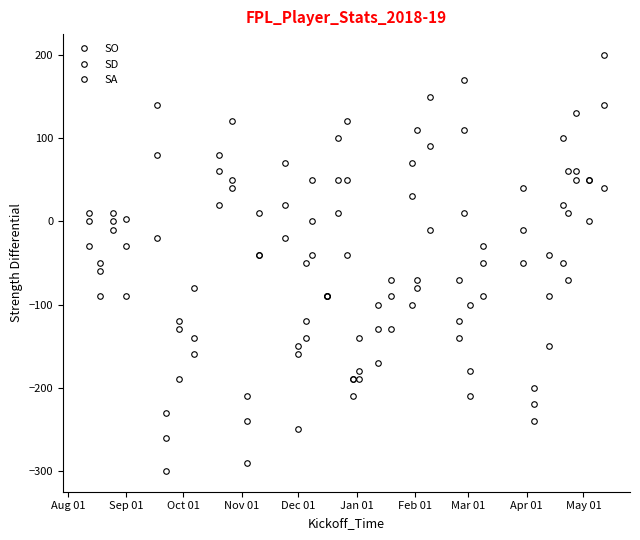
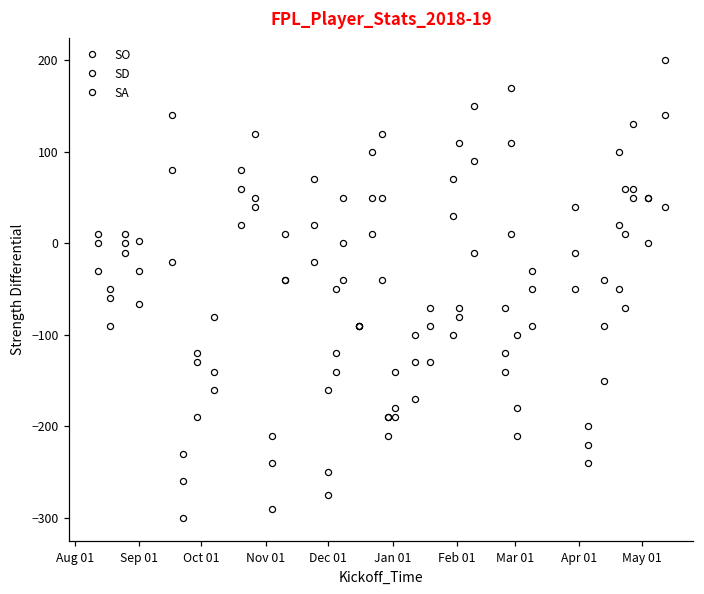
SO, Sep 01: -90 -> -70
SO, Dec 01: -150 -> -280
